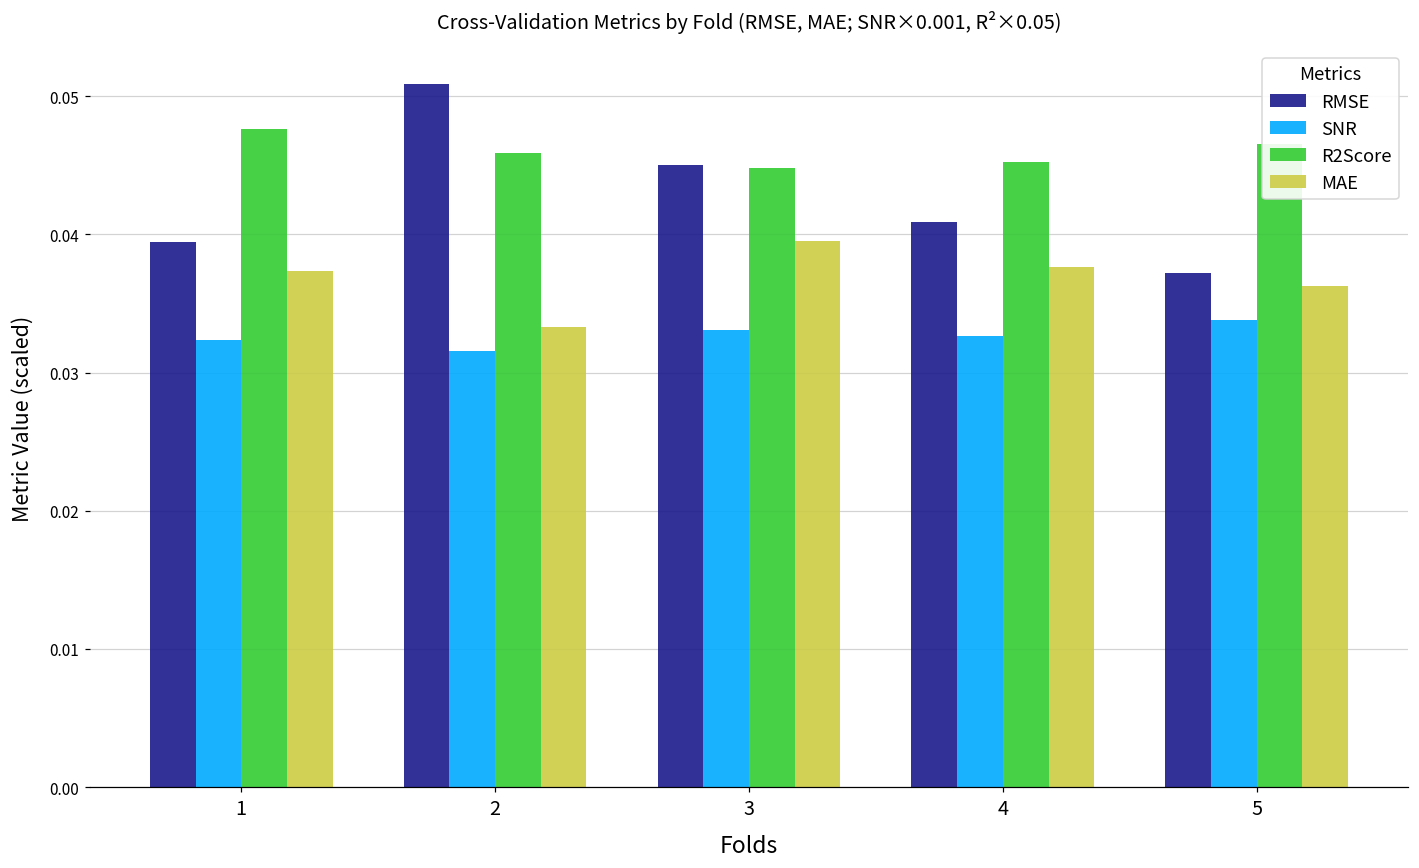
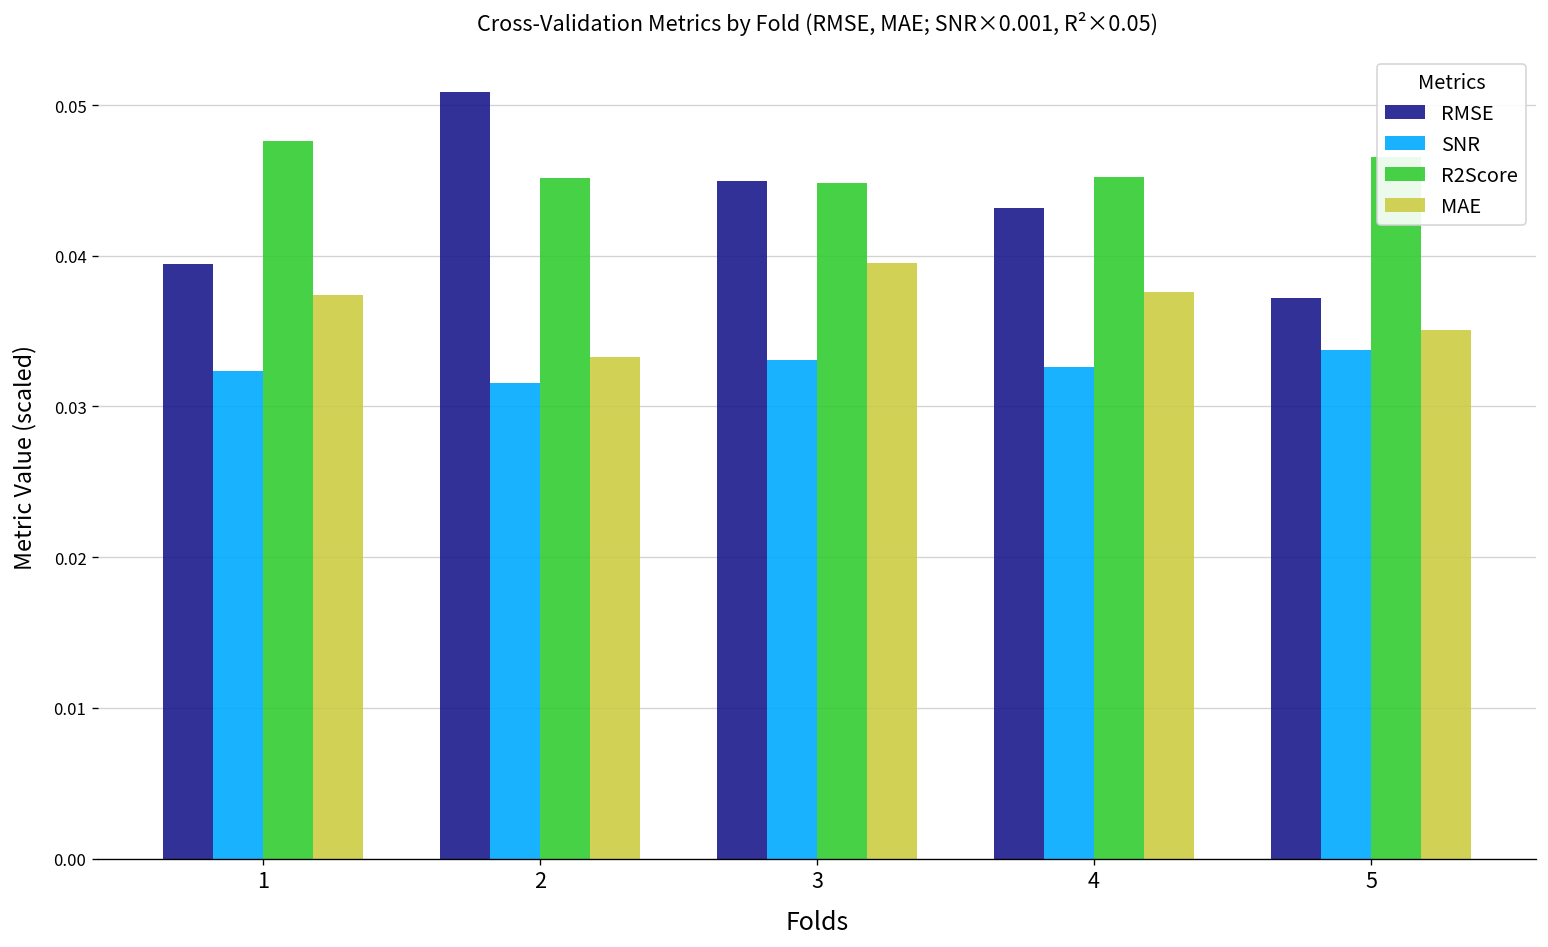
R2Score, 2: 0.0459 -> 0.0452
RMSE, 4: 0.0409 -> 0.0432
MAE, 5: 0.0363 -> 0.0351
